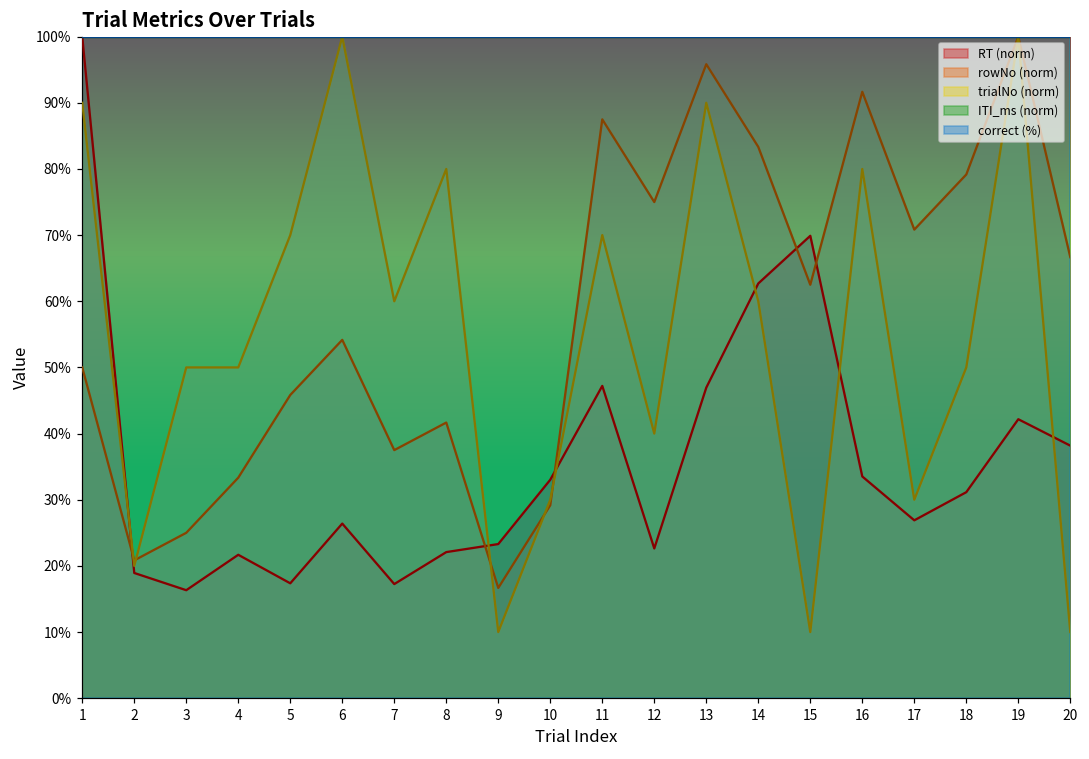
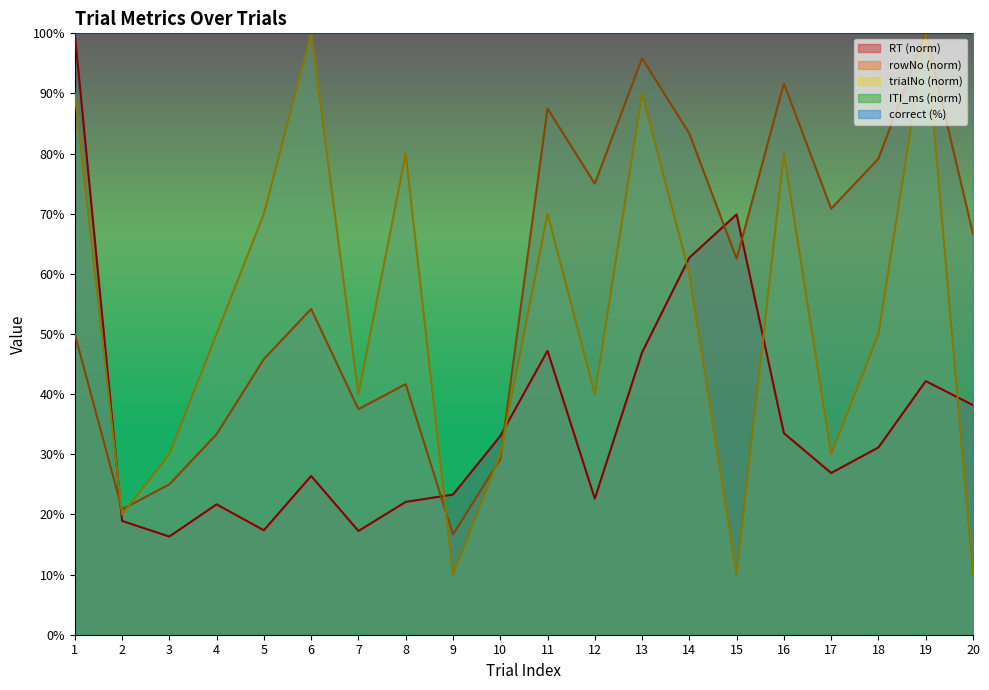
trialNo (norm), 3: 50% -> 30%
trialNo (norm), 7: 60% -> 40%
